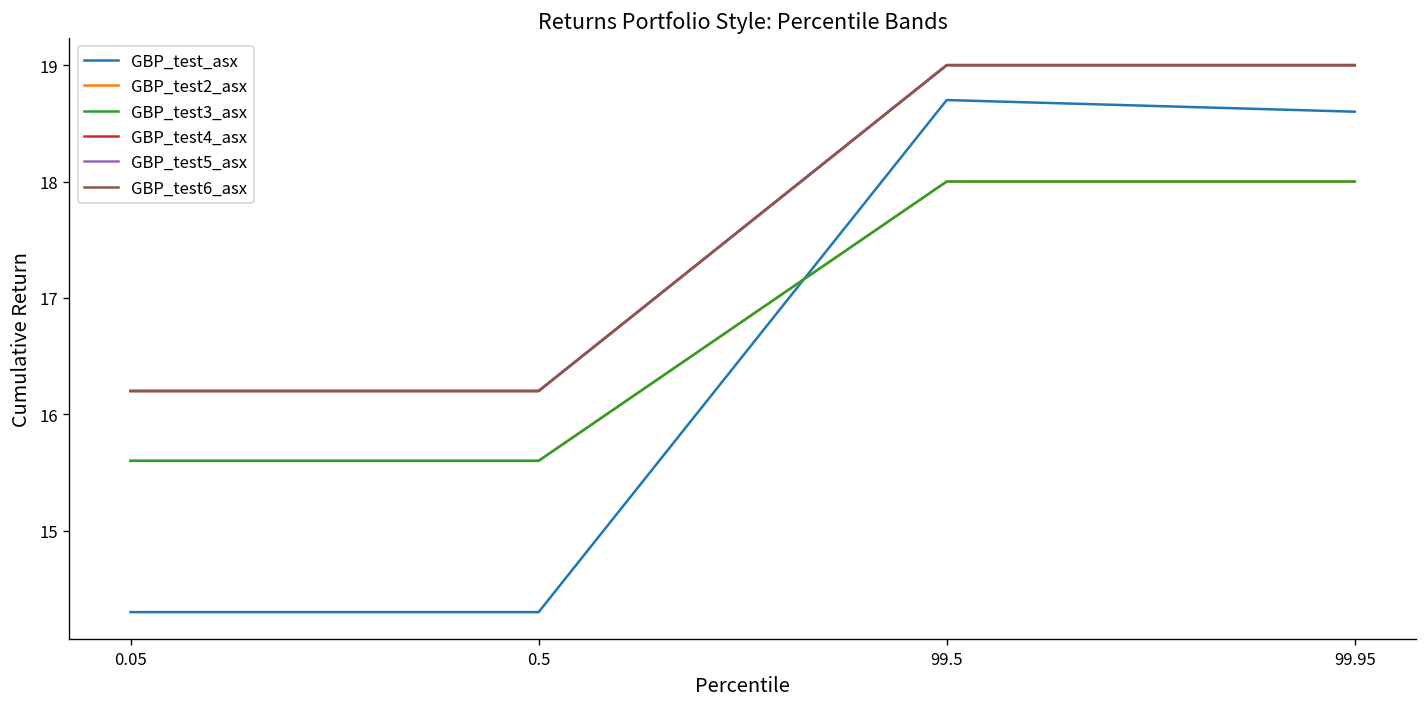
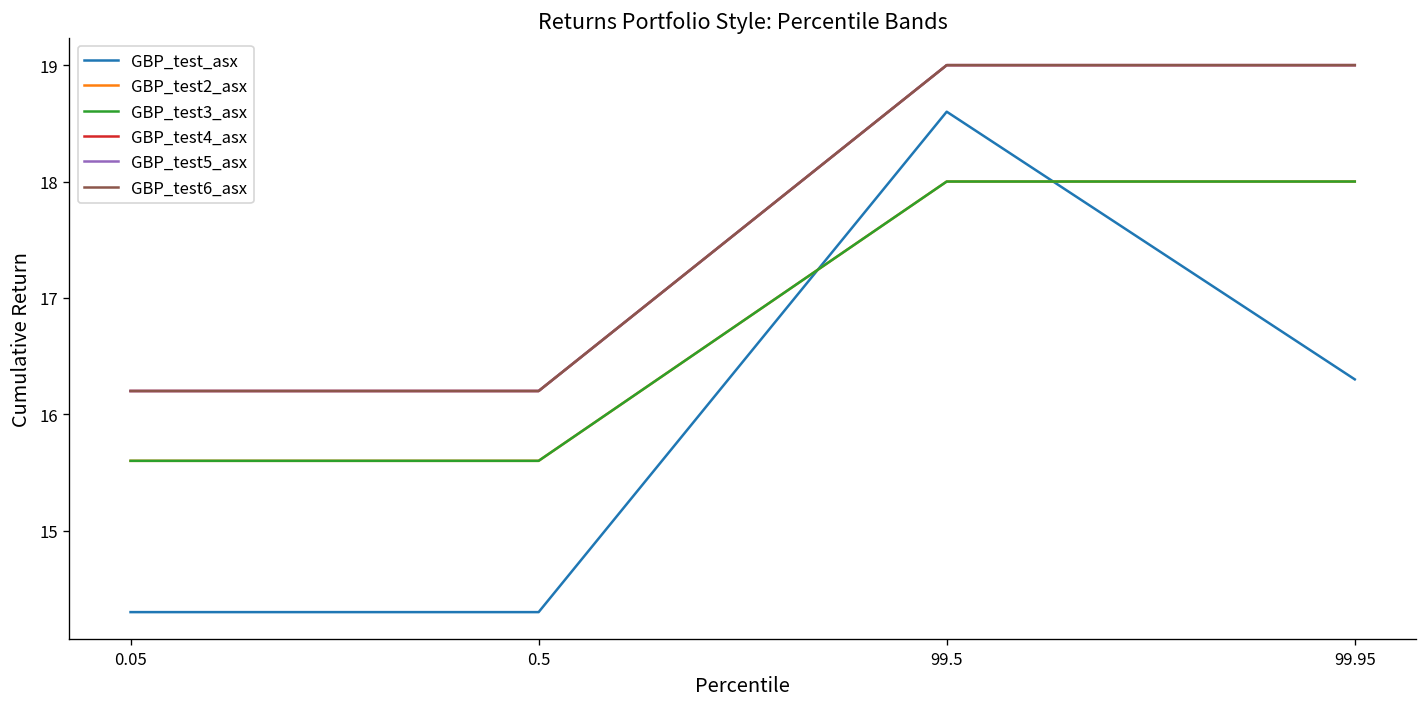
GBP_test_asx, 99.5: 18.7 -> 18.6
GBP_test_asx, 99.95: 18.6 -> 16.3
